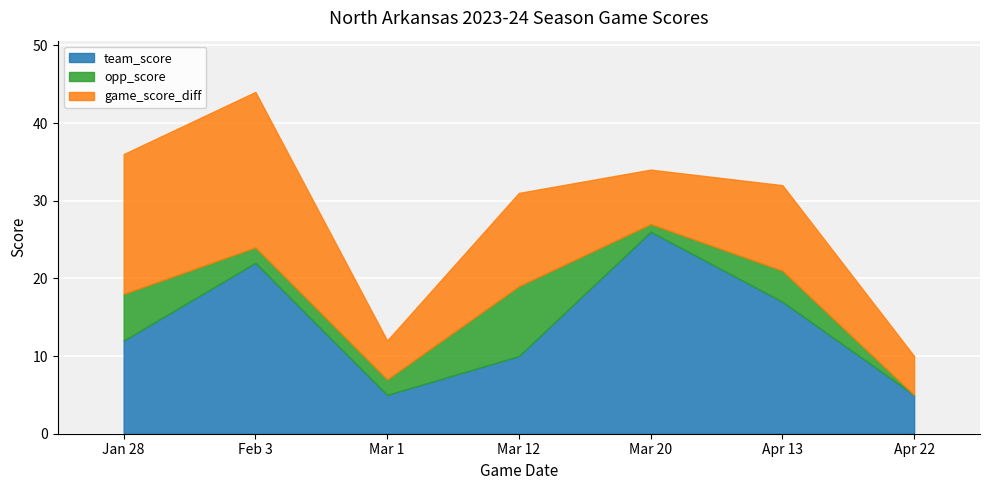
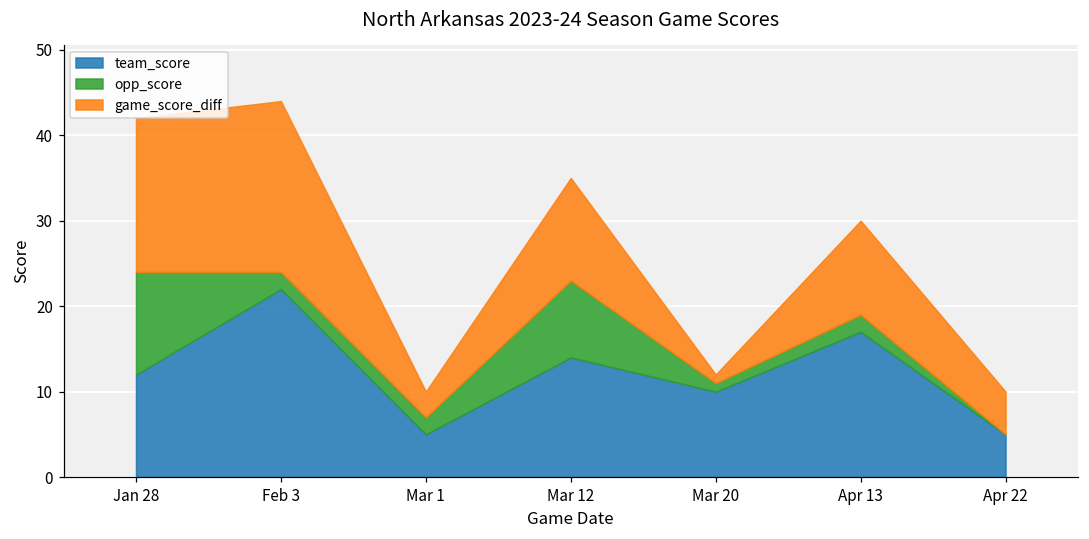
opp_score, Jan 28: 6 -> 12
game_score_diff, Mar 1: 5 -> 3
team_score, Mar 12: 10 -> 14
team_score, Mar 20: 26 -> 10
game_score_diff, Mar 20: 7 -> 1
opp_score, Apr 13: 4 -> 2
